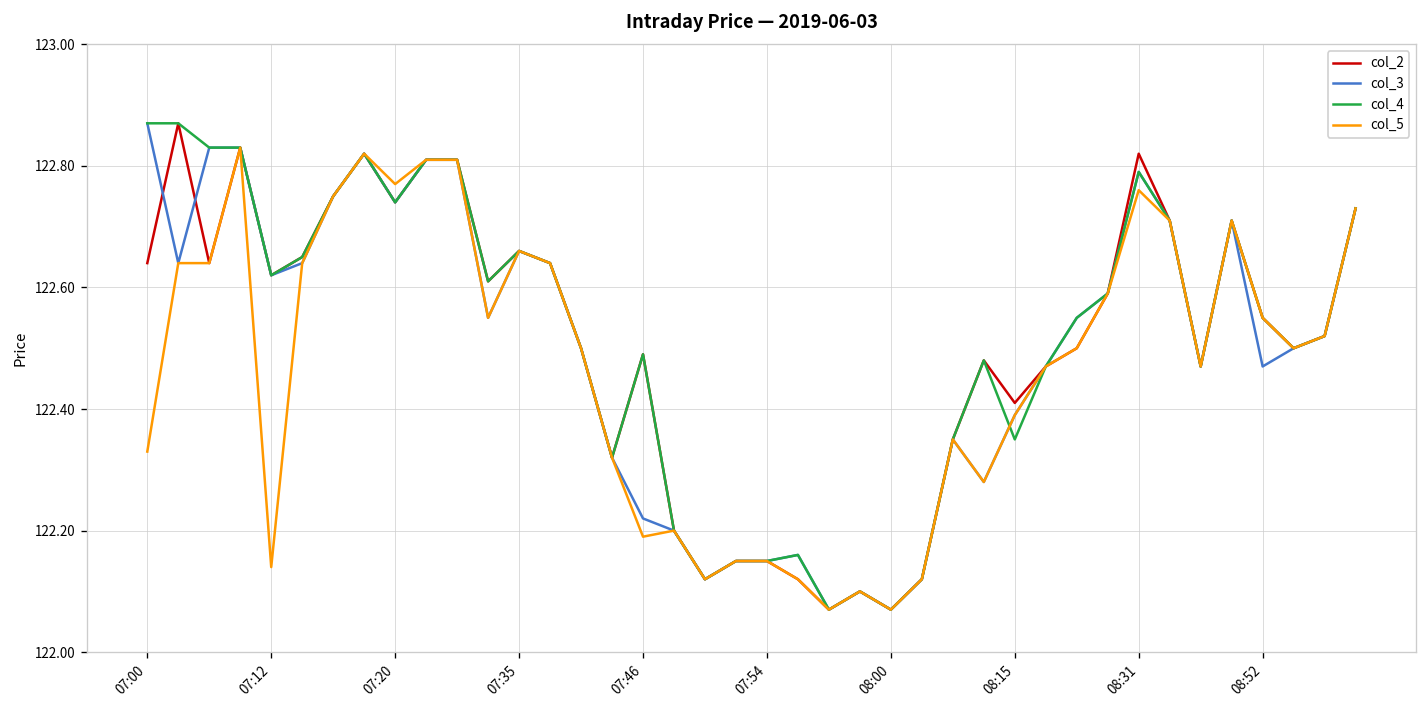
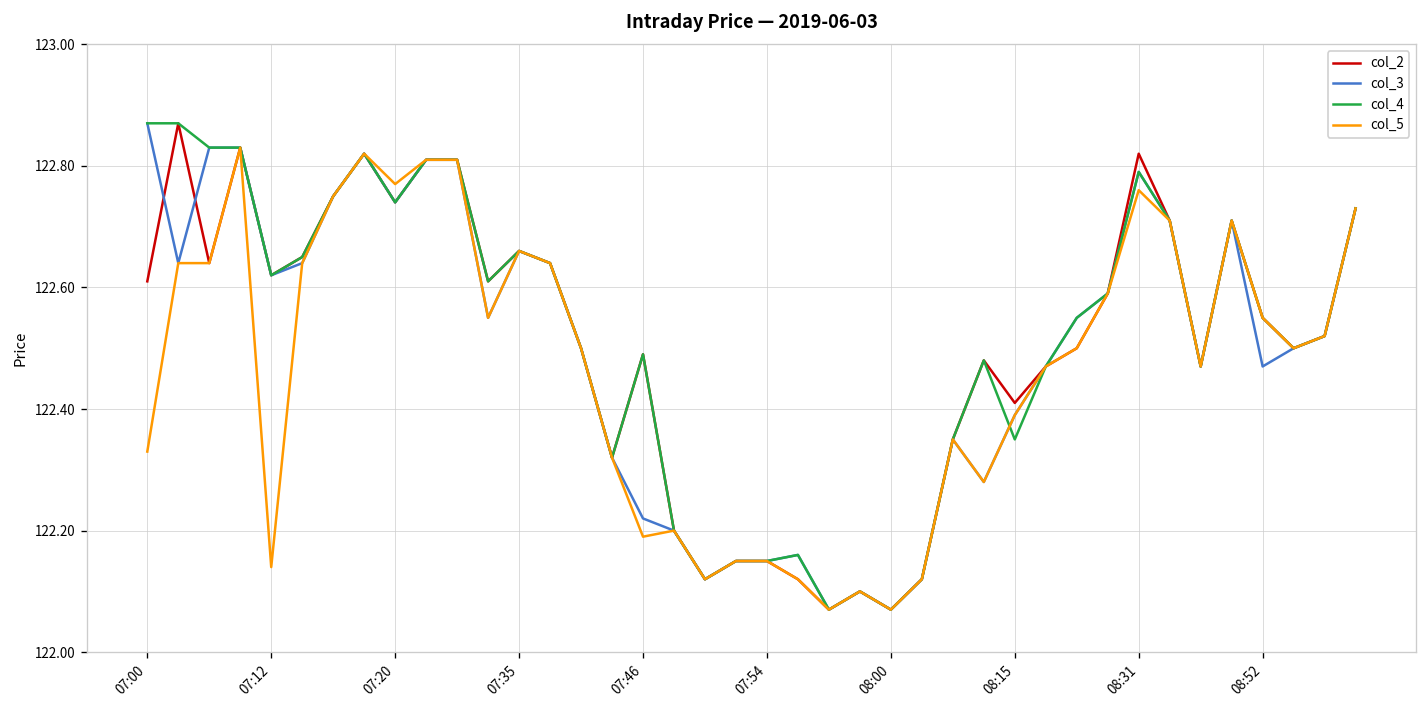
col_2, 07:00: 122.64 -> 122.61
